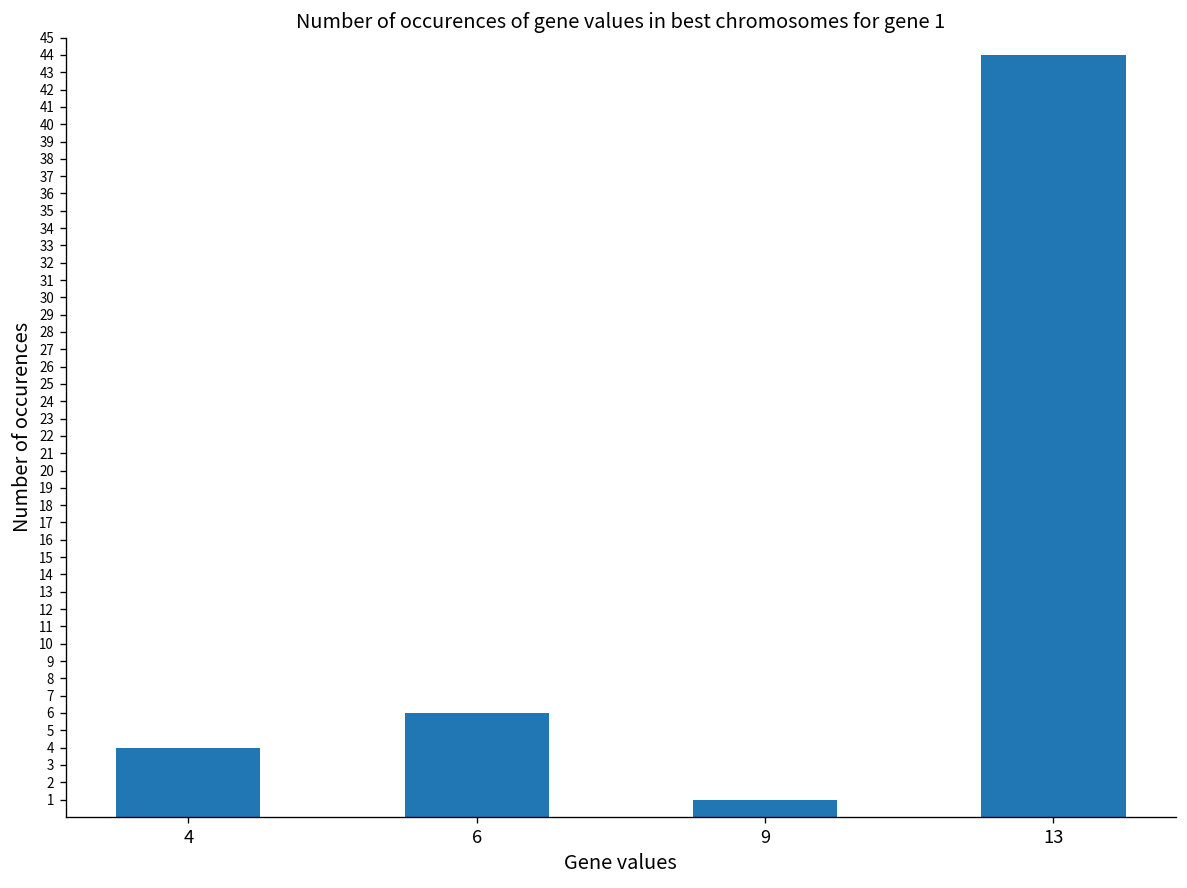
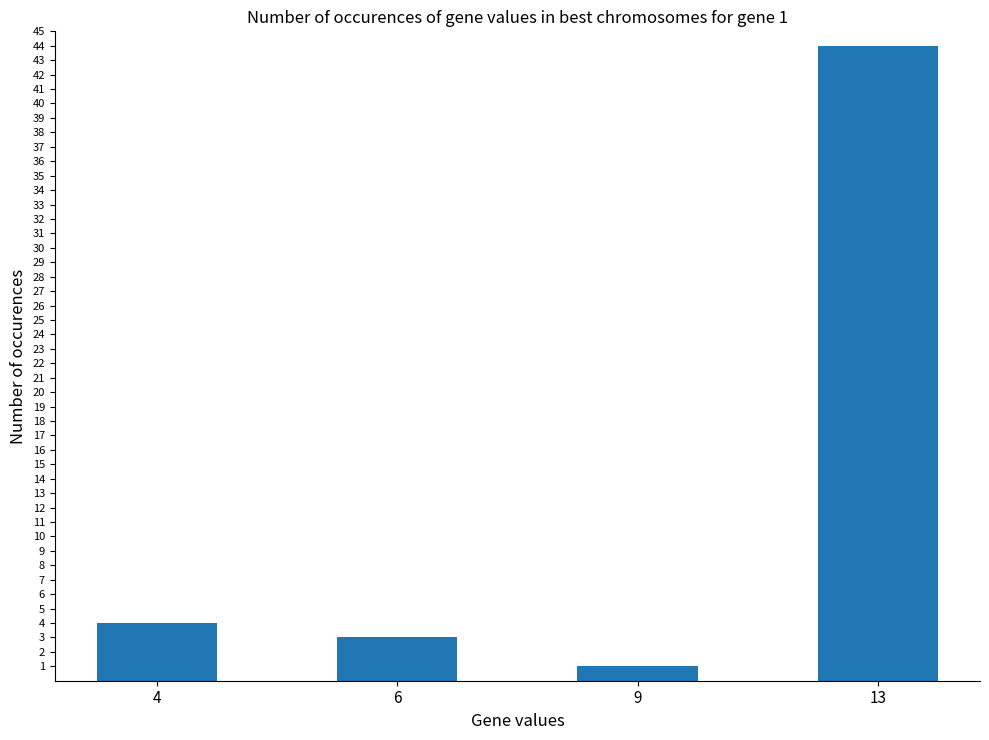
6: 6 -> 3
